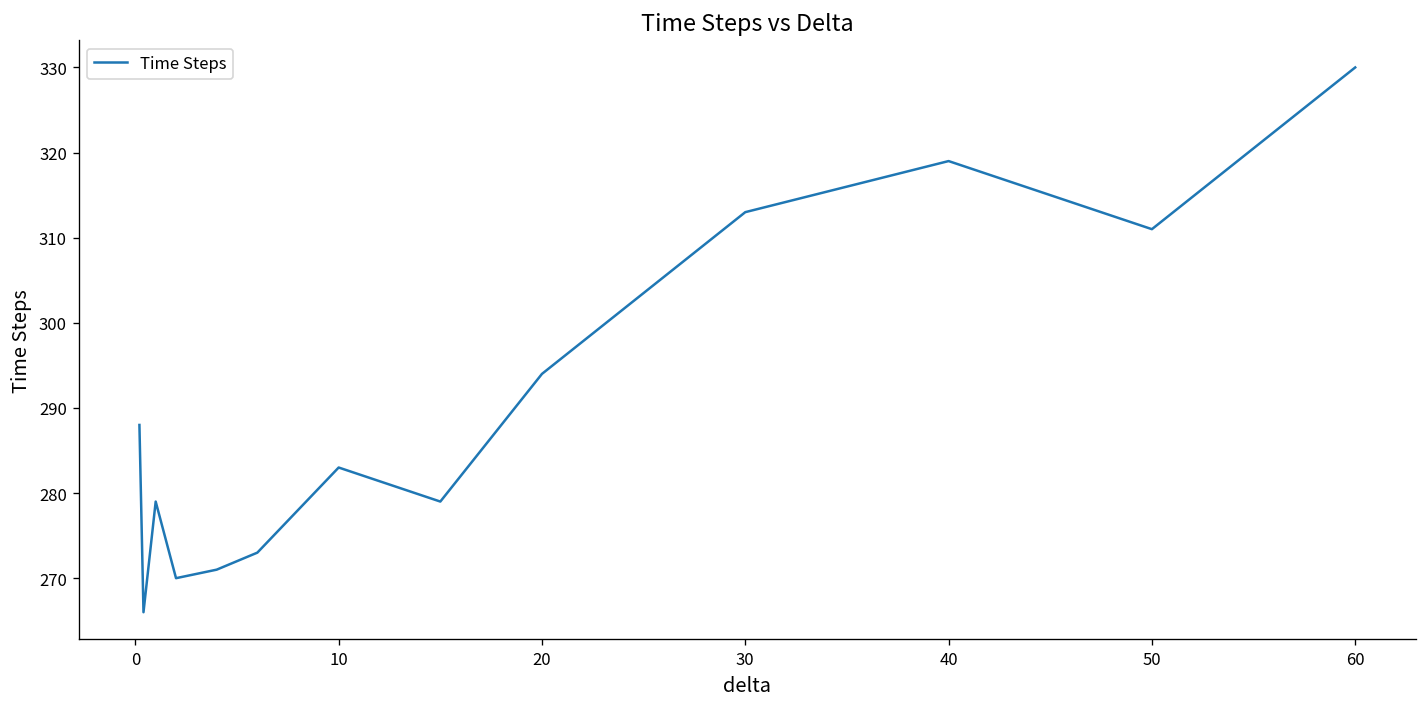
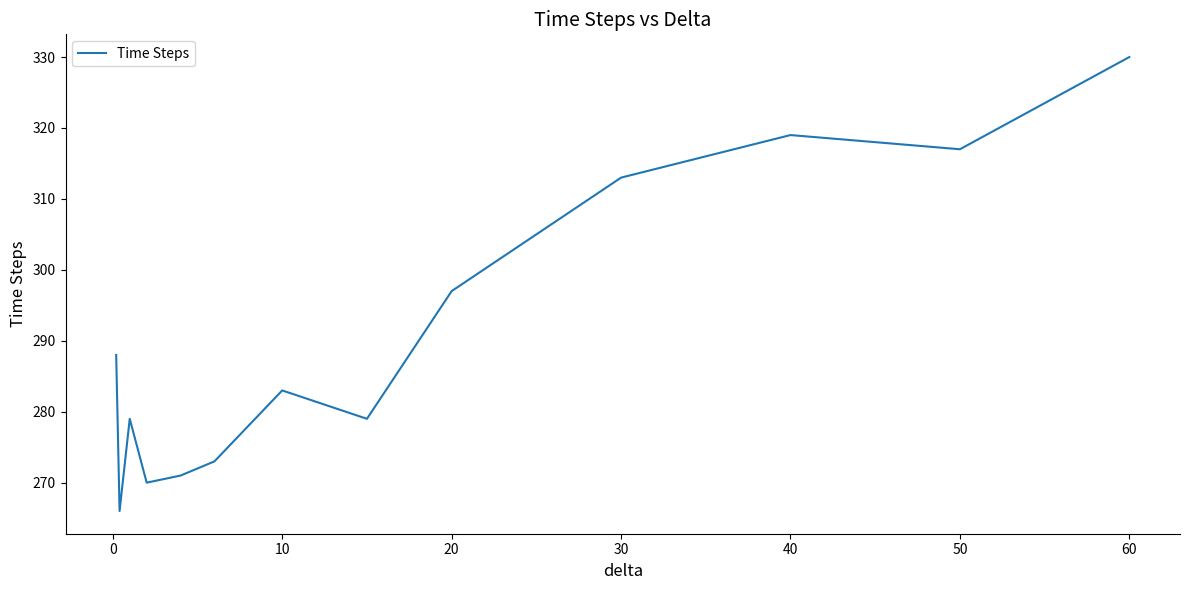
20: 294 -> 297
50: 311 -> 317
